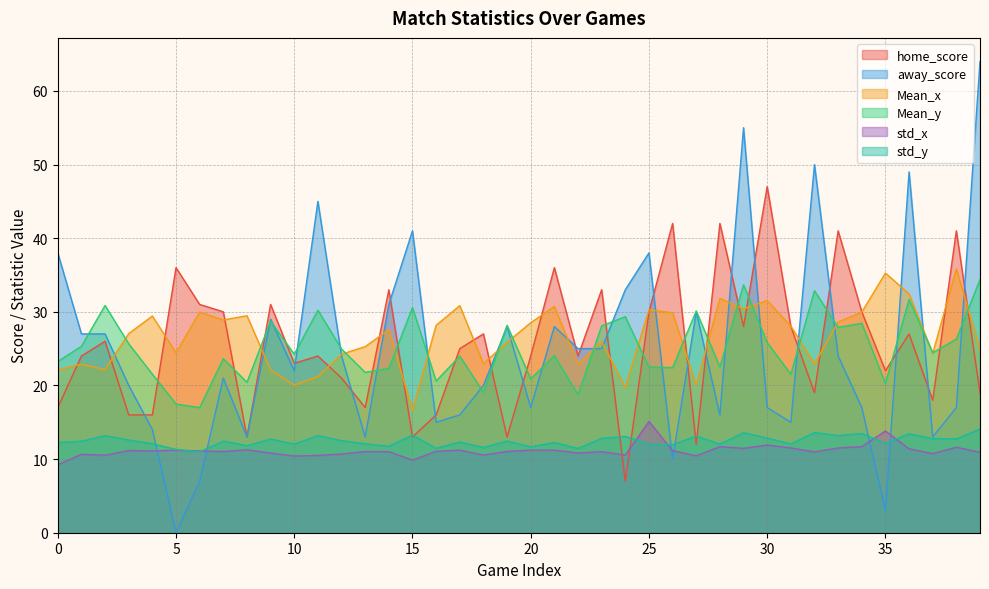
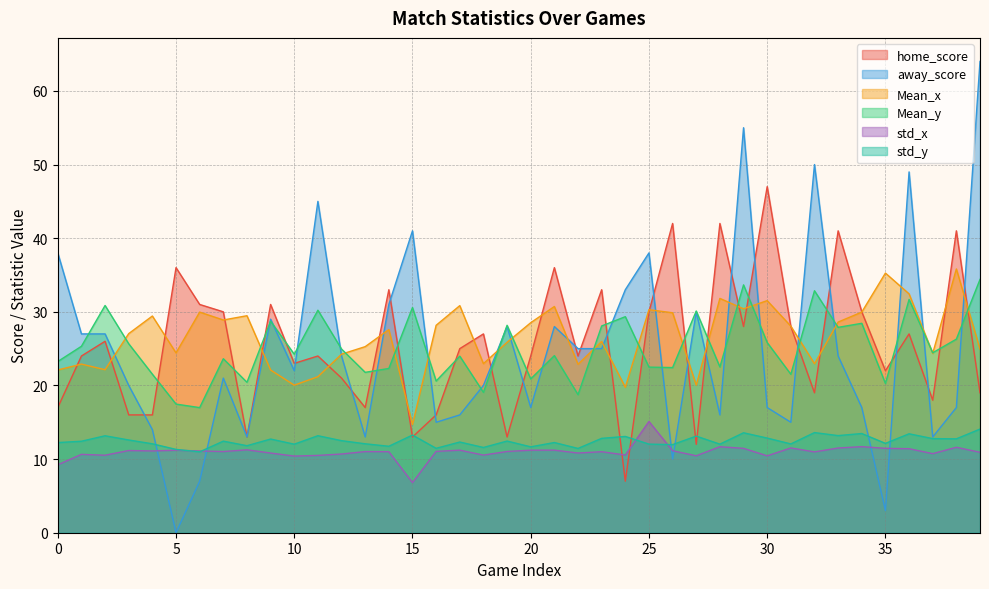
Mean_x, 15: 17 -> 15
std_x, 15: 10 -> 7
std_x, 30: 12 -> 10
std_x, 35: 14 -> 11
